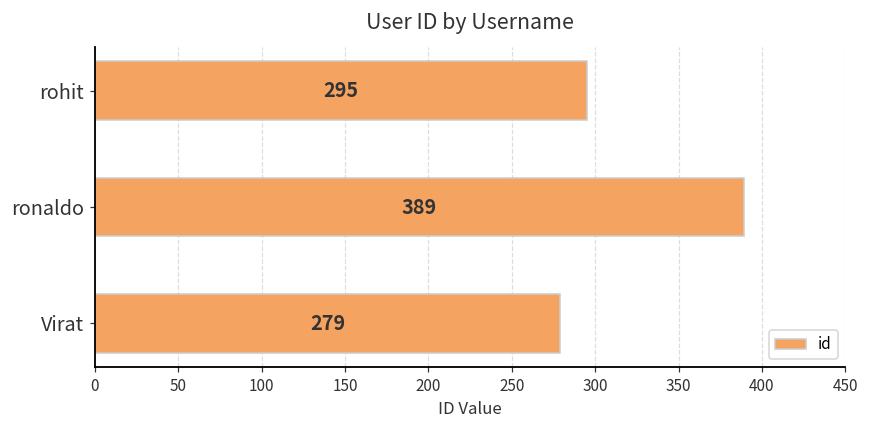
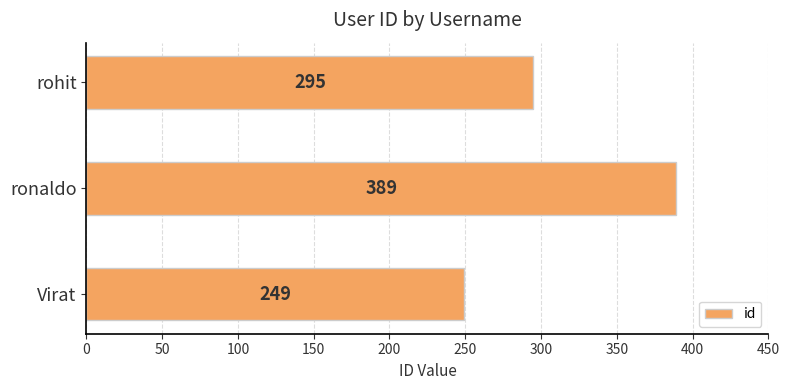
Virat: 279 -> 249
